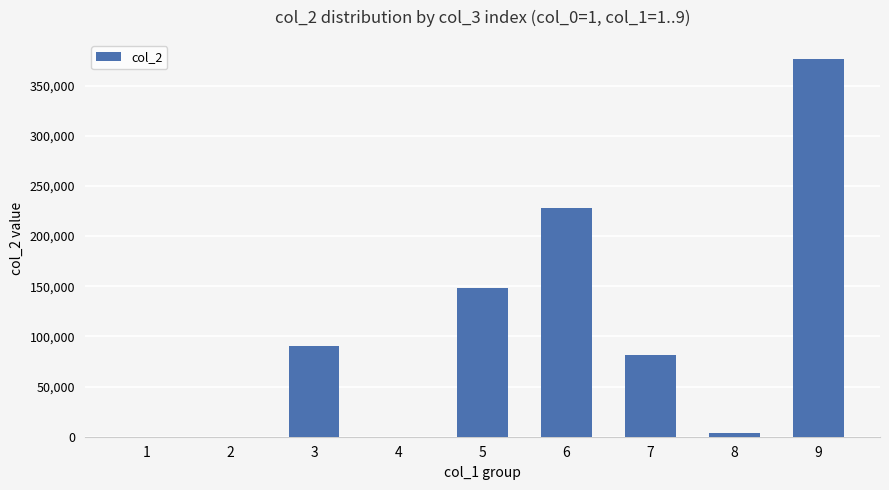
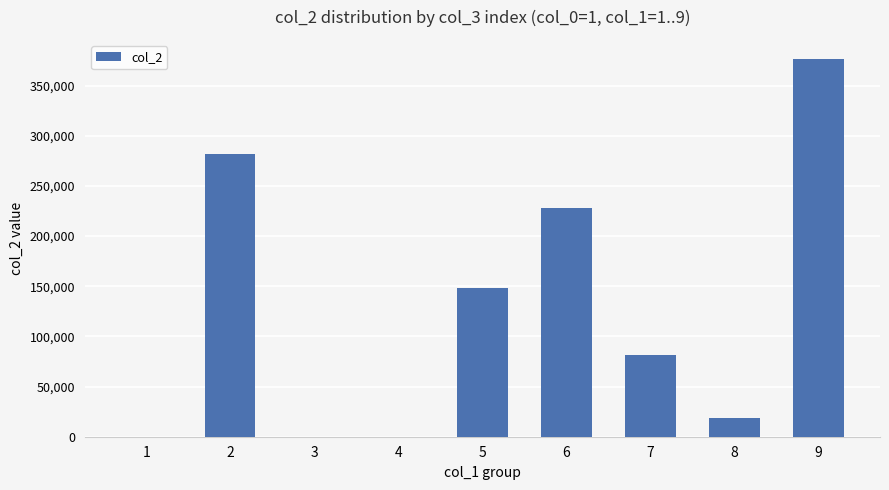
2: 0 -> 282,000
3: 90,000 -> 0
8: 4,000 -> 19,000
